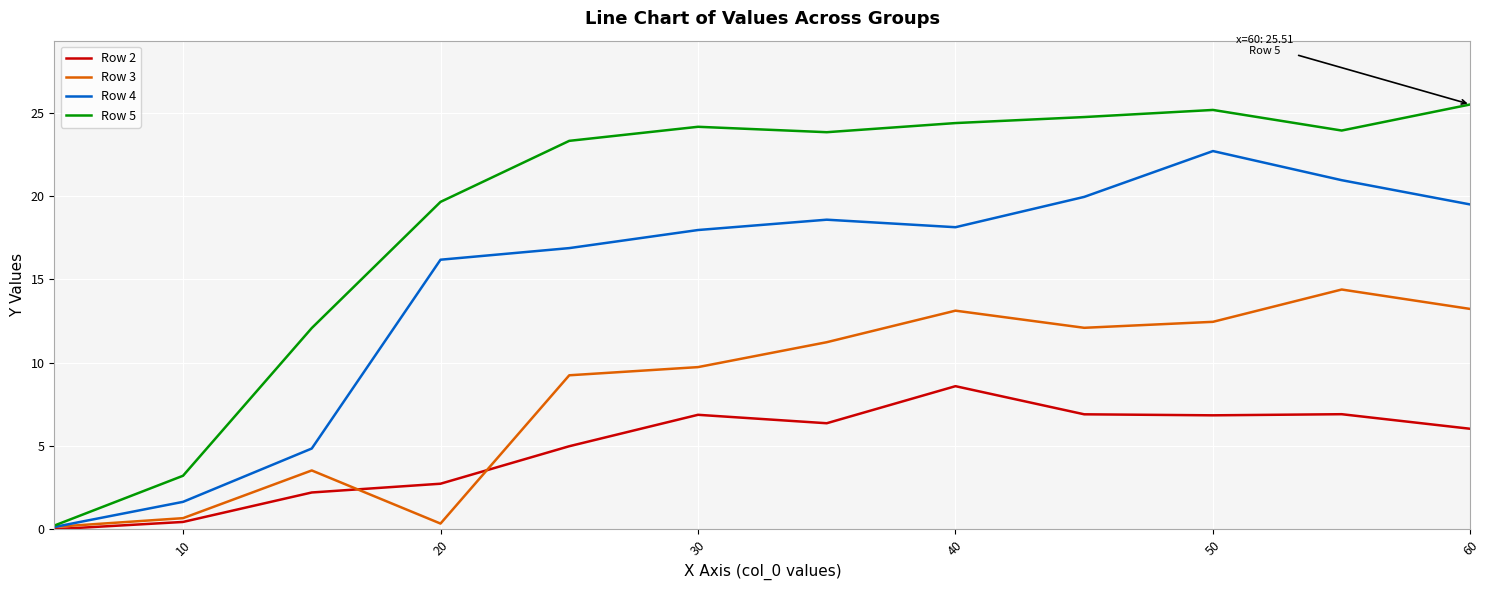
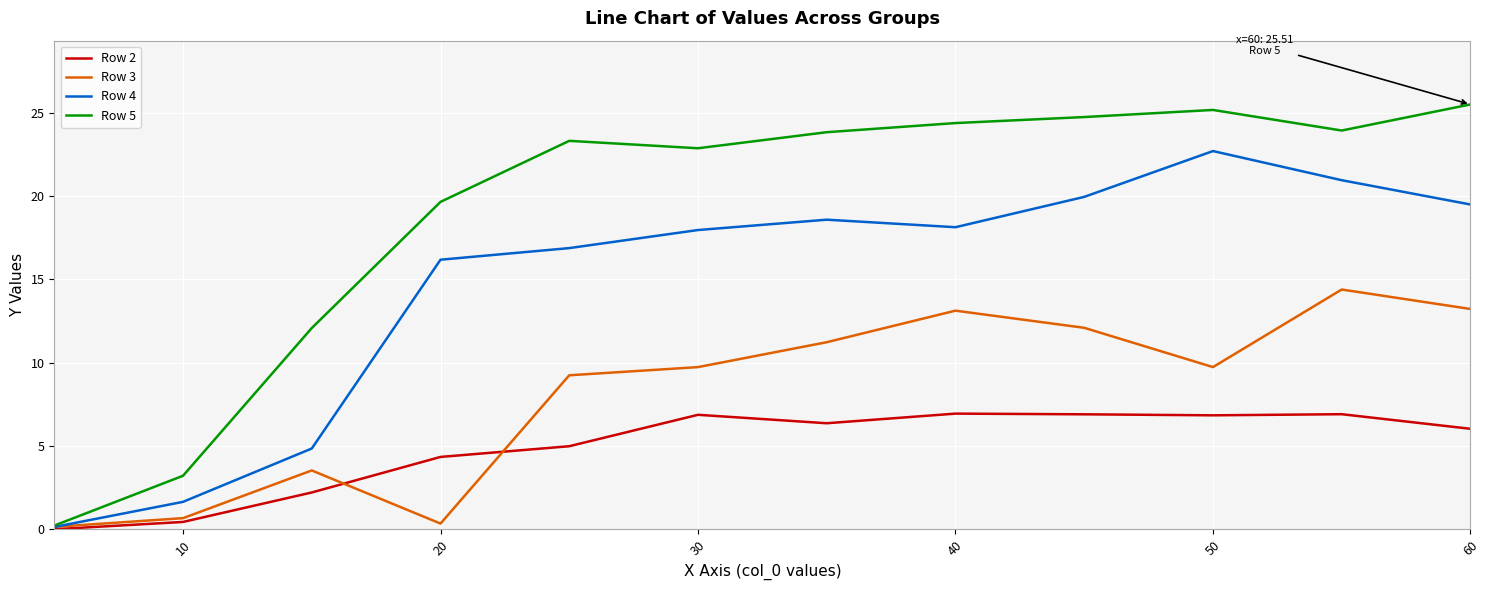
Row 2, 20: 2.7 -> 4.4
Row 5, 30: 24.2 -> 22.9
Row 2, 40: 8.6 -> 7.0
Row 3, 50: 12.5 -> 9.7
